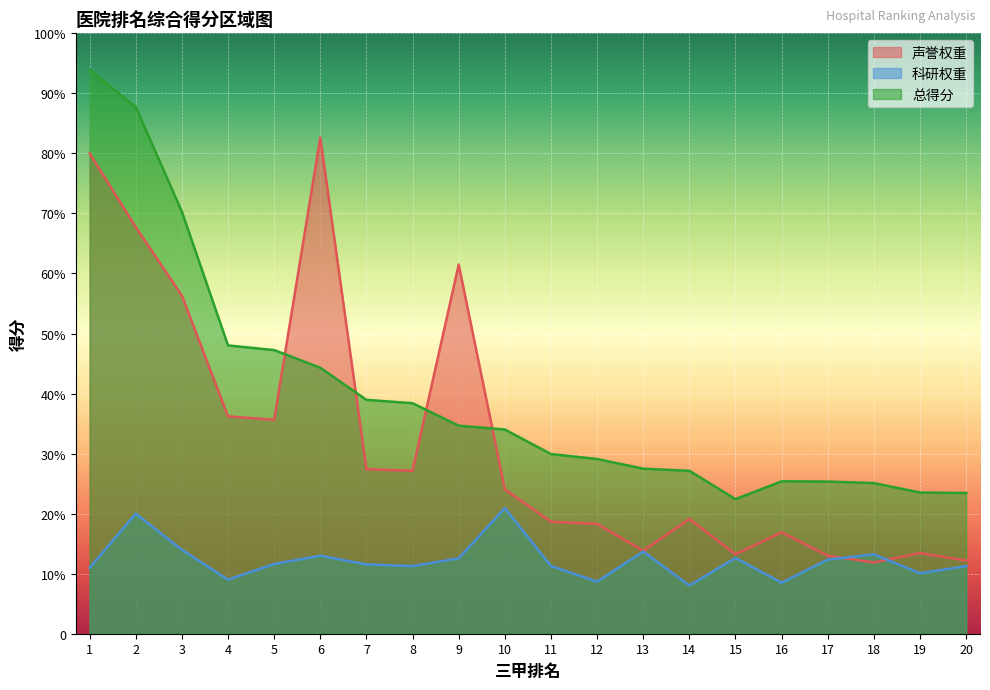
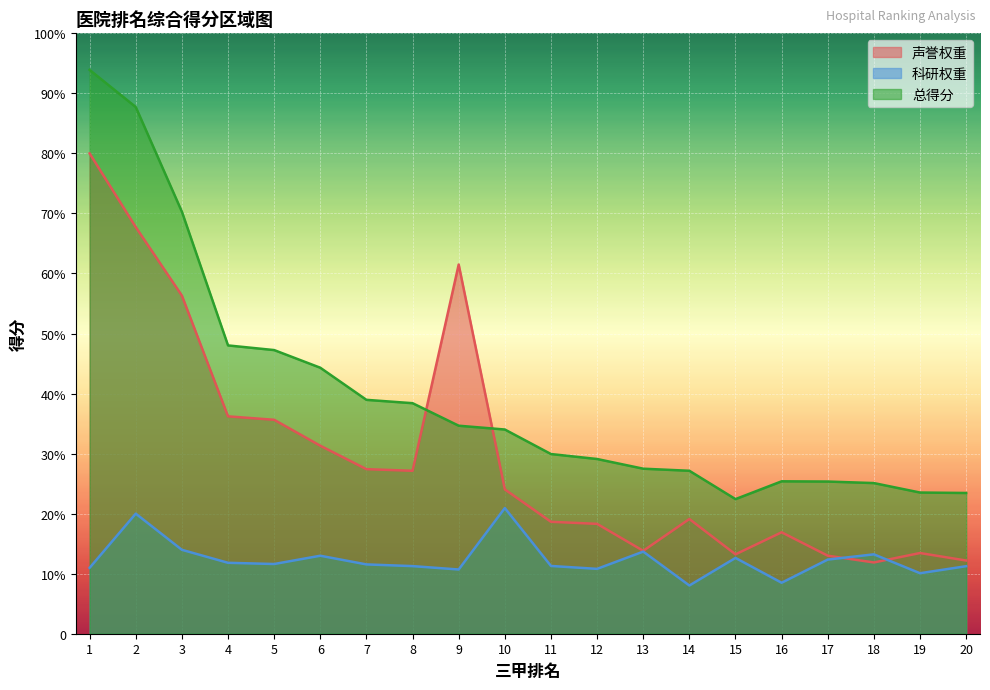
科研权重, 4: 9% -> 12%
声誉权重, 6: 83% -> 31%
科研权重, 9: 13% -> 11%
科研权重, 12: 9% -> 11%
